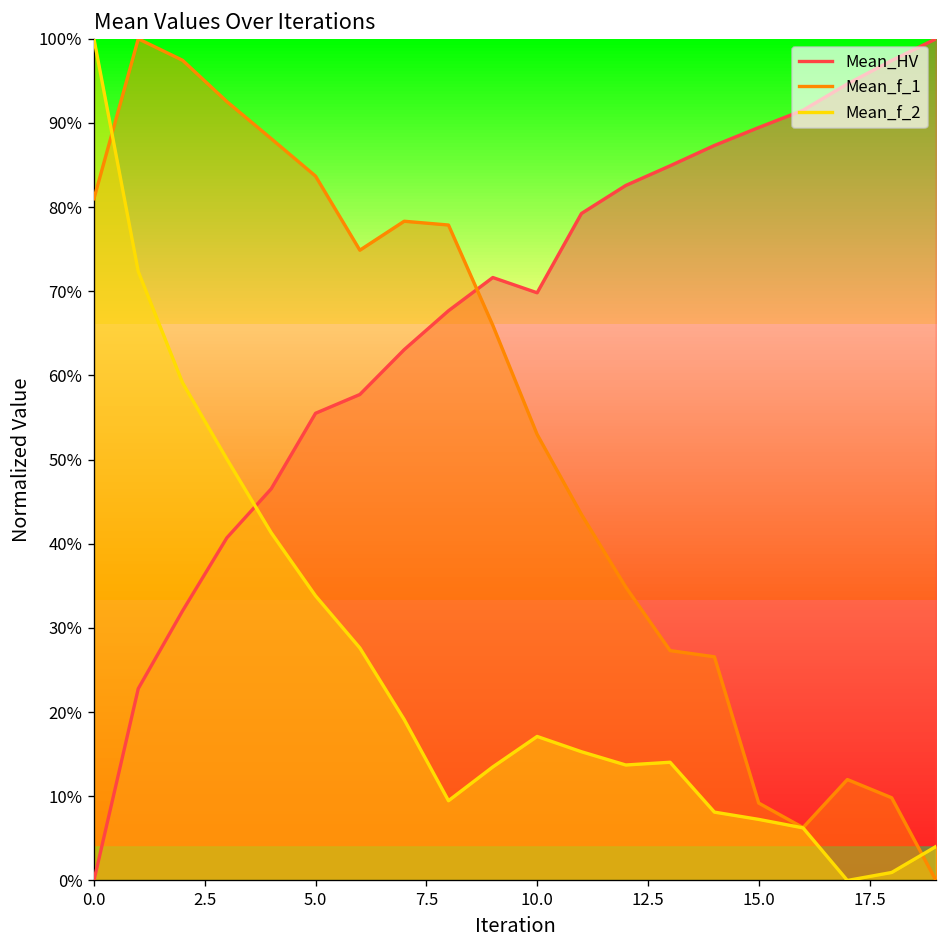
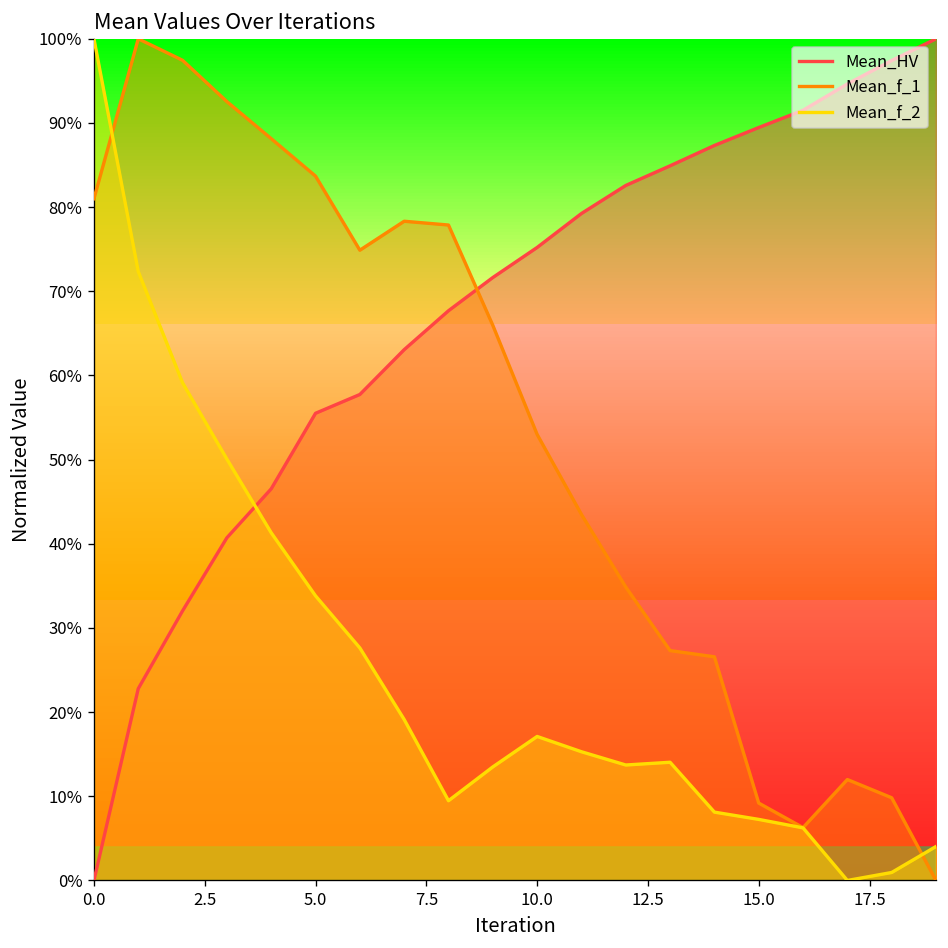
Mean_HV, 10.0: 70% -> 75%
